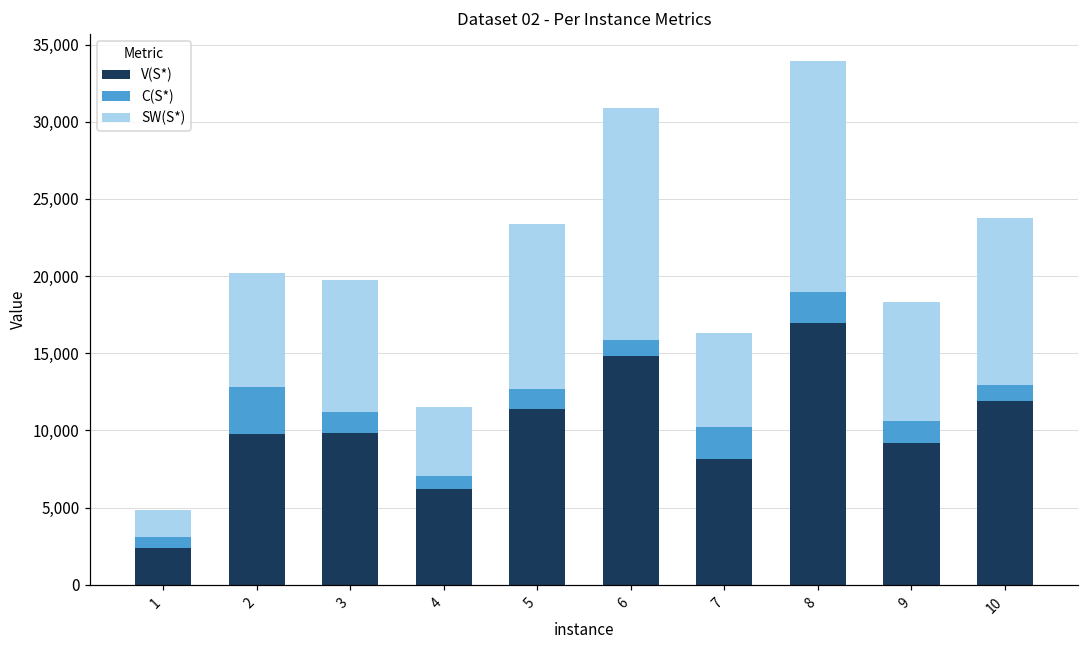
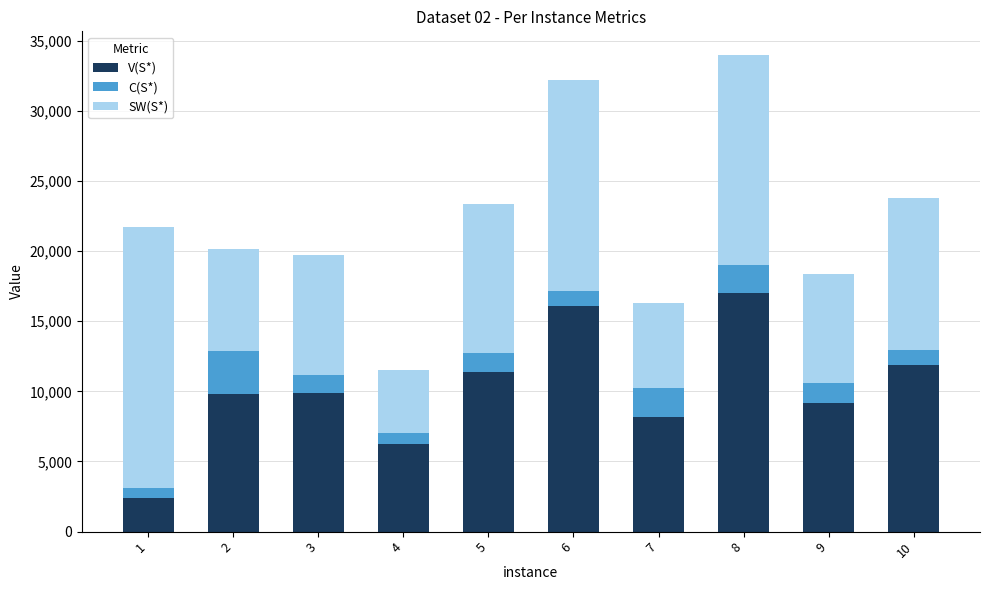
SW(S*), 1: 1,800 -> 18,600
V(S*), 6: 14,800 -> 16,100
